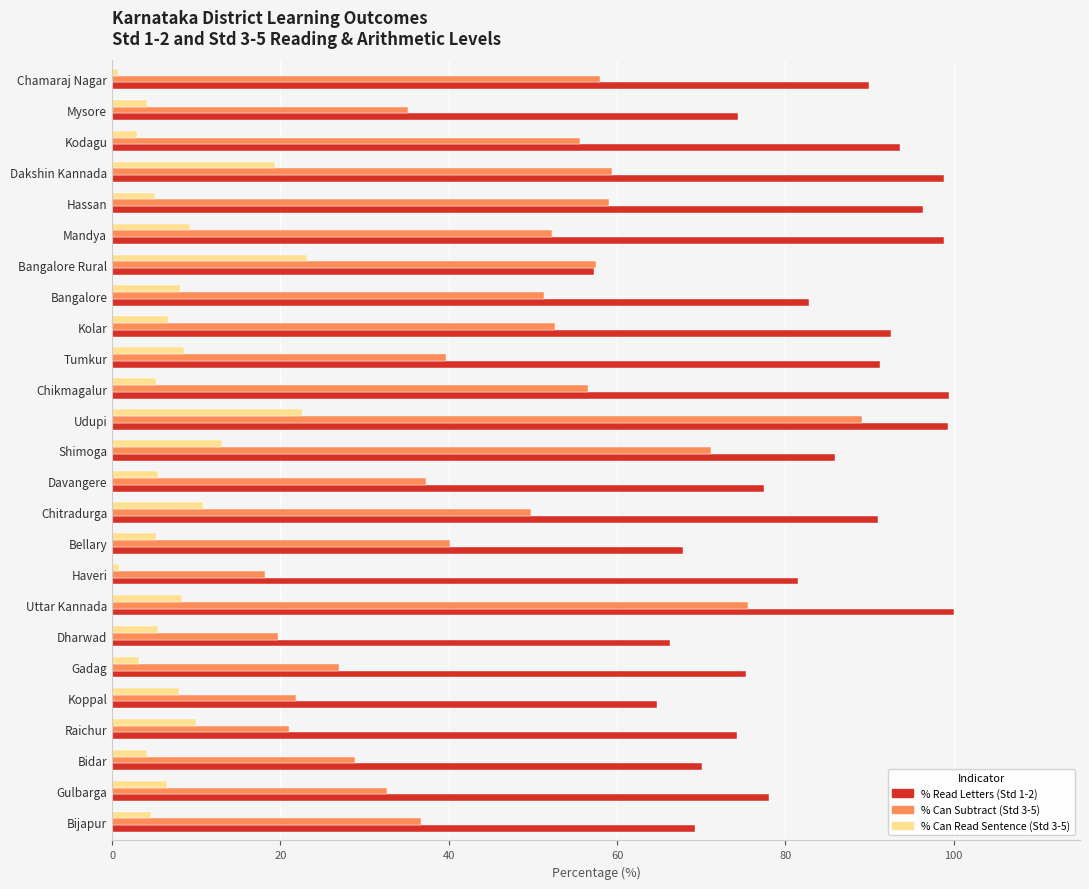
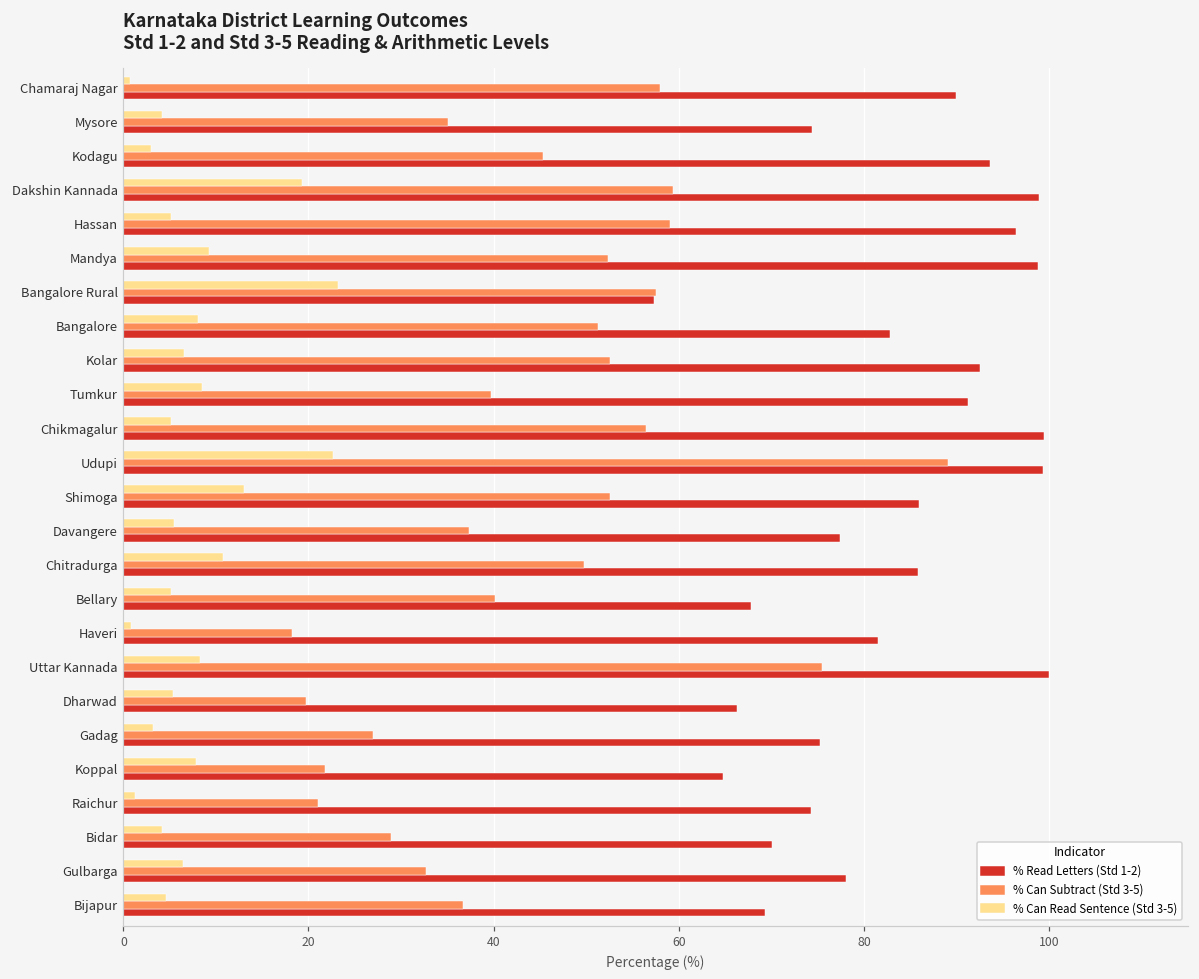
% Can Subtract (Std 3-5), Kodagu: 56 -> 45
% Can Subtract (Std 3-5), Shimoga: 71 -> 53
% Read Letters (Std 1-2), Chitradurga: 91 -> 86
% Can Read Sentence (Std 3-5), Raichur: 10 -> 1
